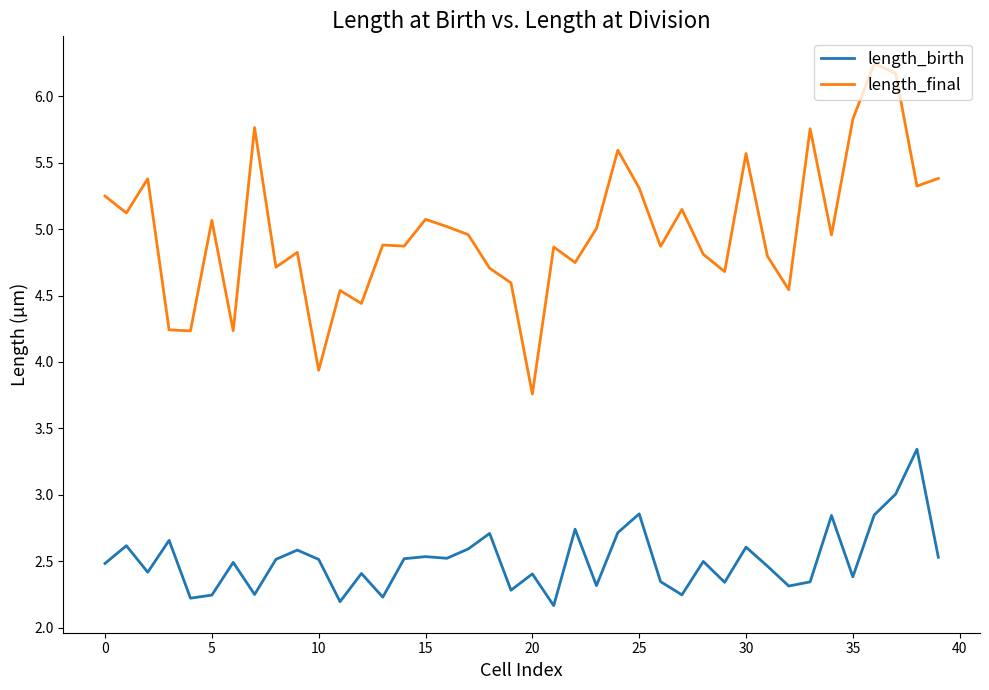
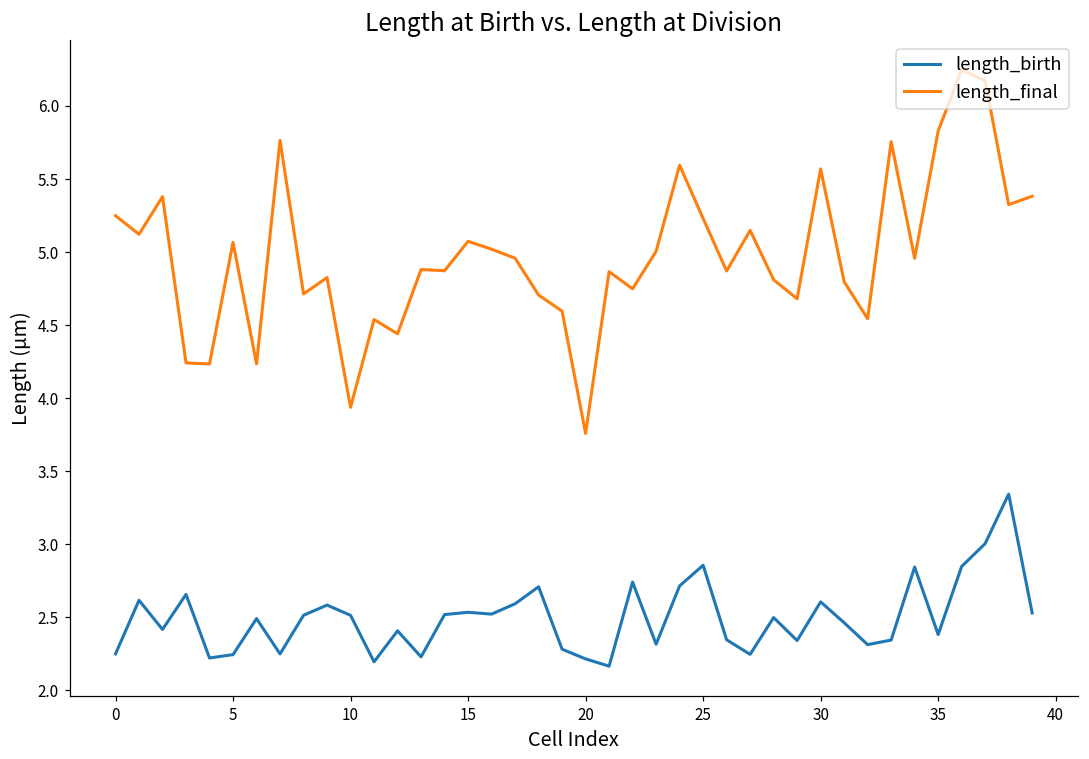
length_birth, 0: 2.48 -> 2.25
length_birth, 20: 2.40 -> 2.21
length_final, 25: 5.31 -> 5.23
